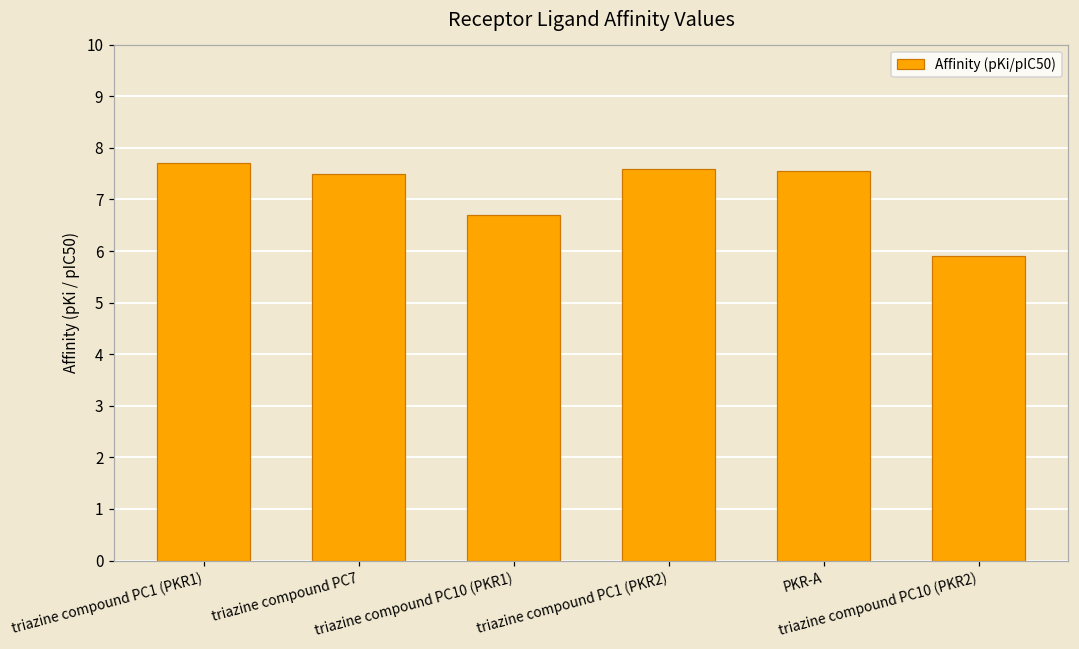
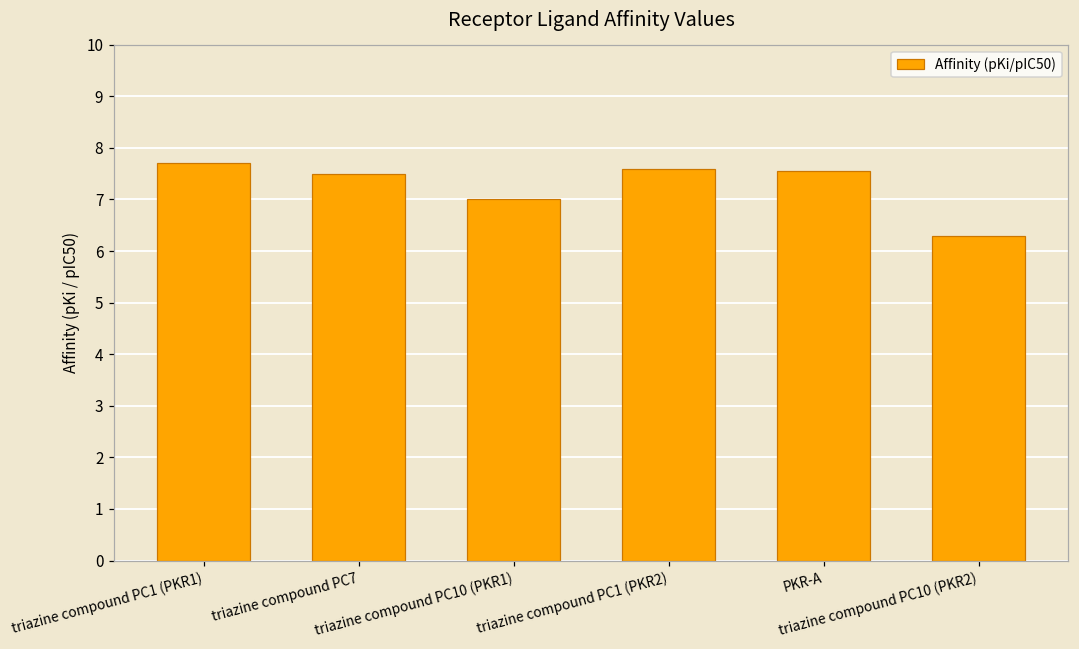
triazine compound PC10 (PKR1): 6.7 -> 7.0
triazine compound PC10 (PKR2): 5.9 -> 6.3
